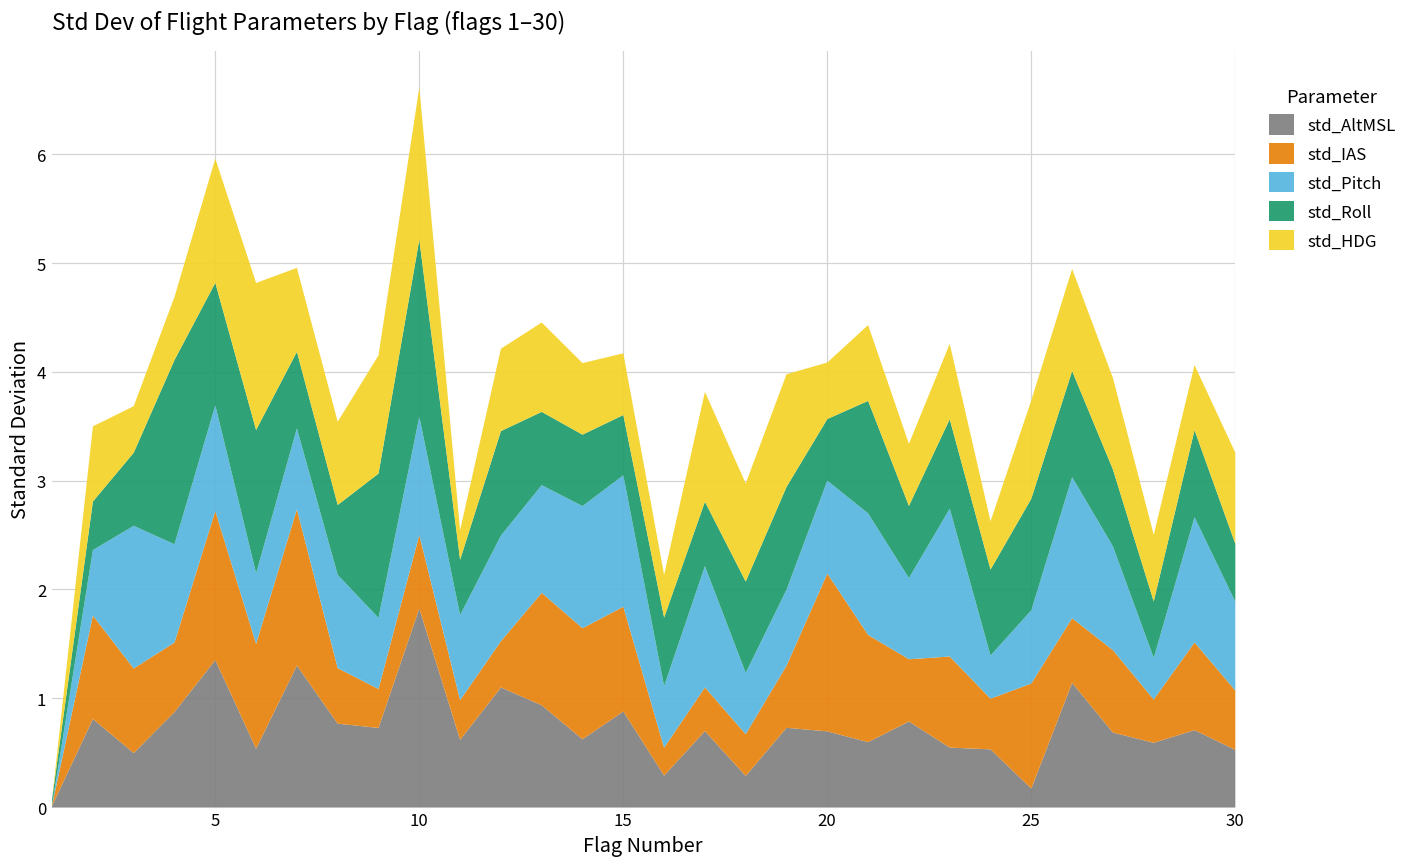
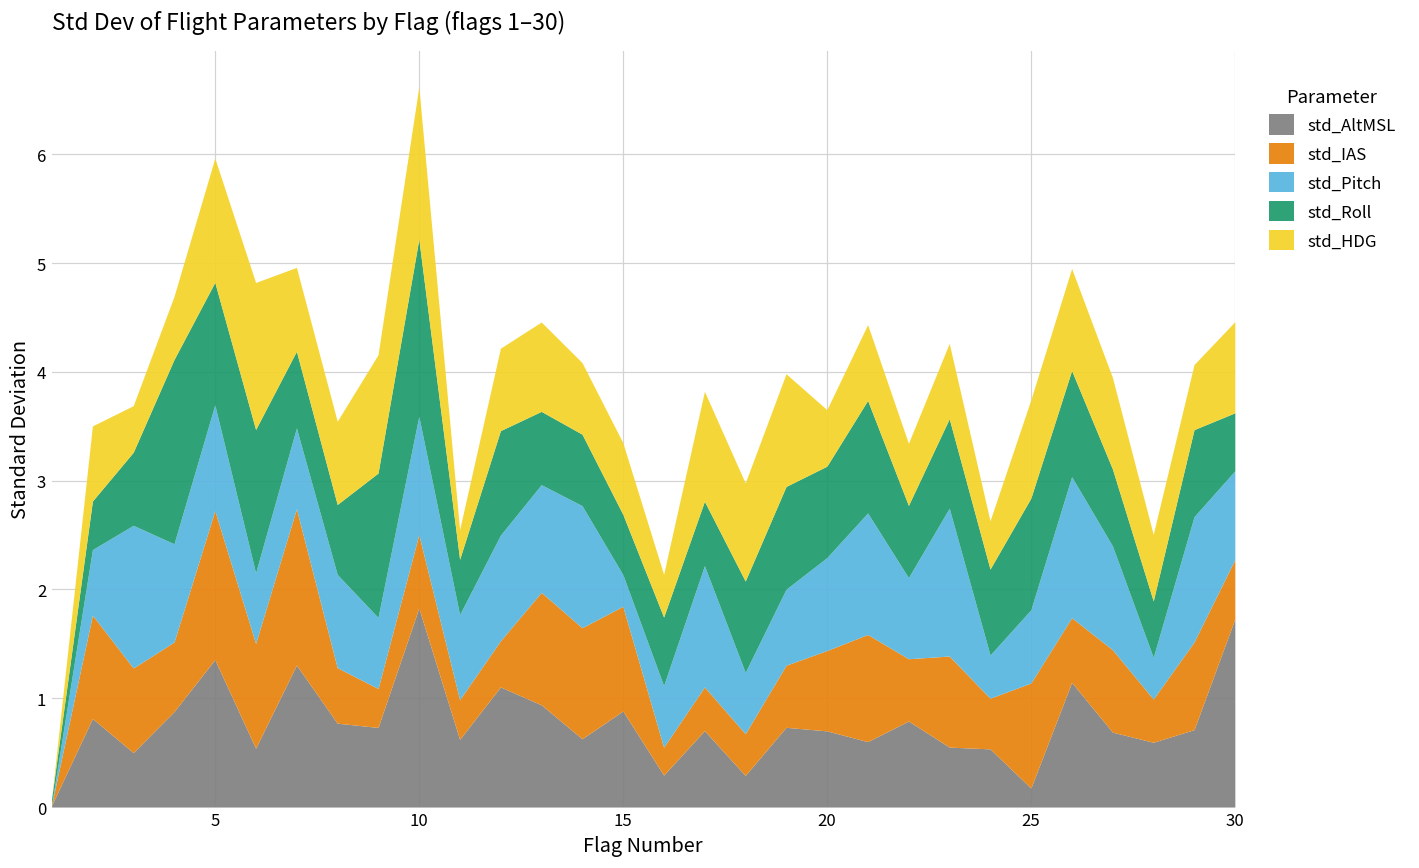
std_Pitch, 15: 1.2 -> 0.3
std_HDG, 15: 0.6 -> 0.7
std_IAS, 20: 1.5 -> 0.7
std_Roll, 20: 0.6 -> 0.8
std_AltMSL, 30: 0.5 -> 1.7
